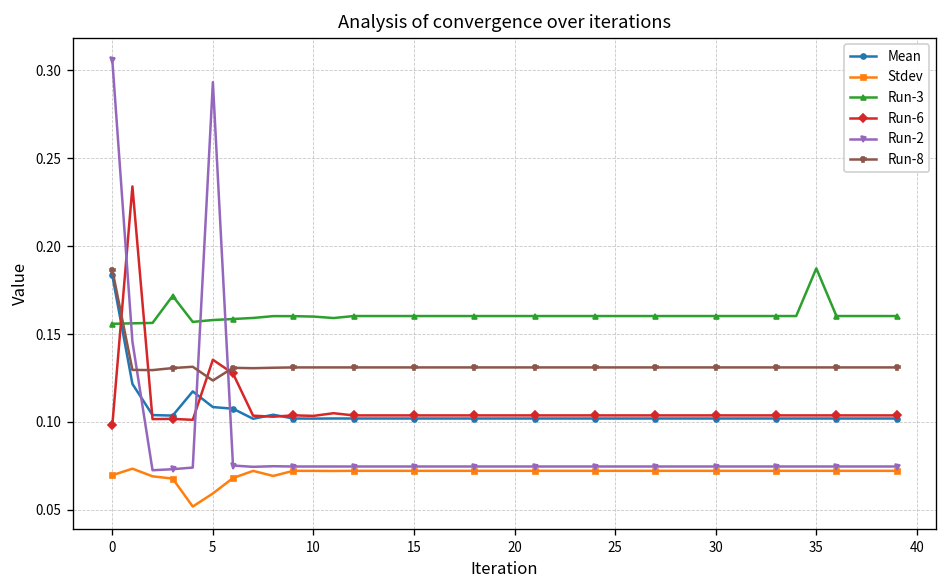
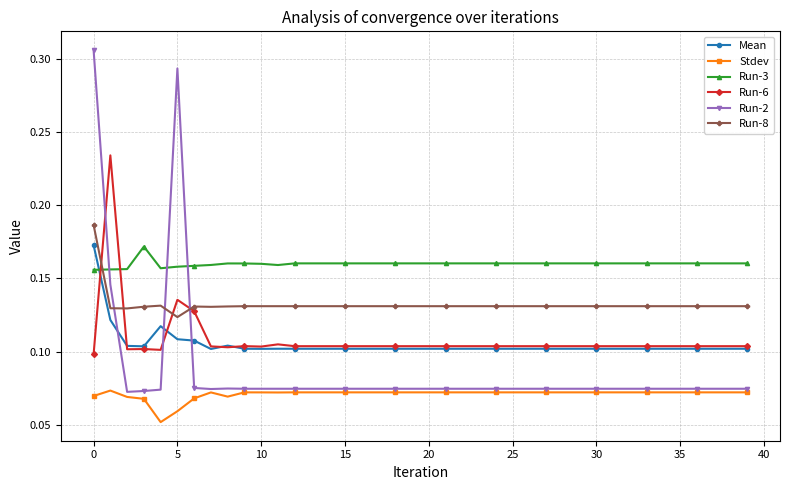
Mean, 0: 0.183 -> 0.173
Run-3, 35: 0.187 -> 0.160
